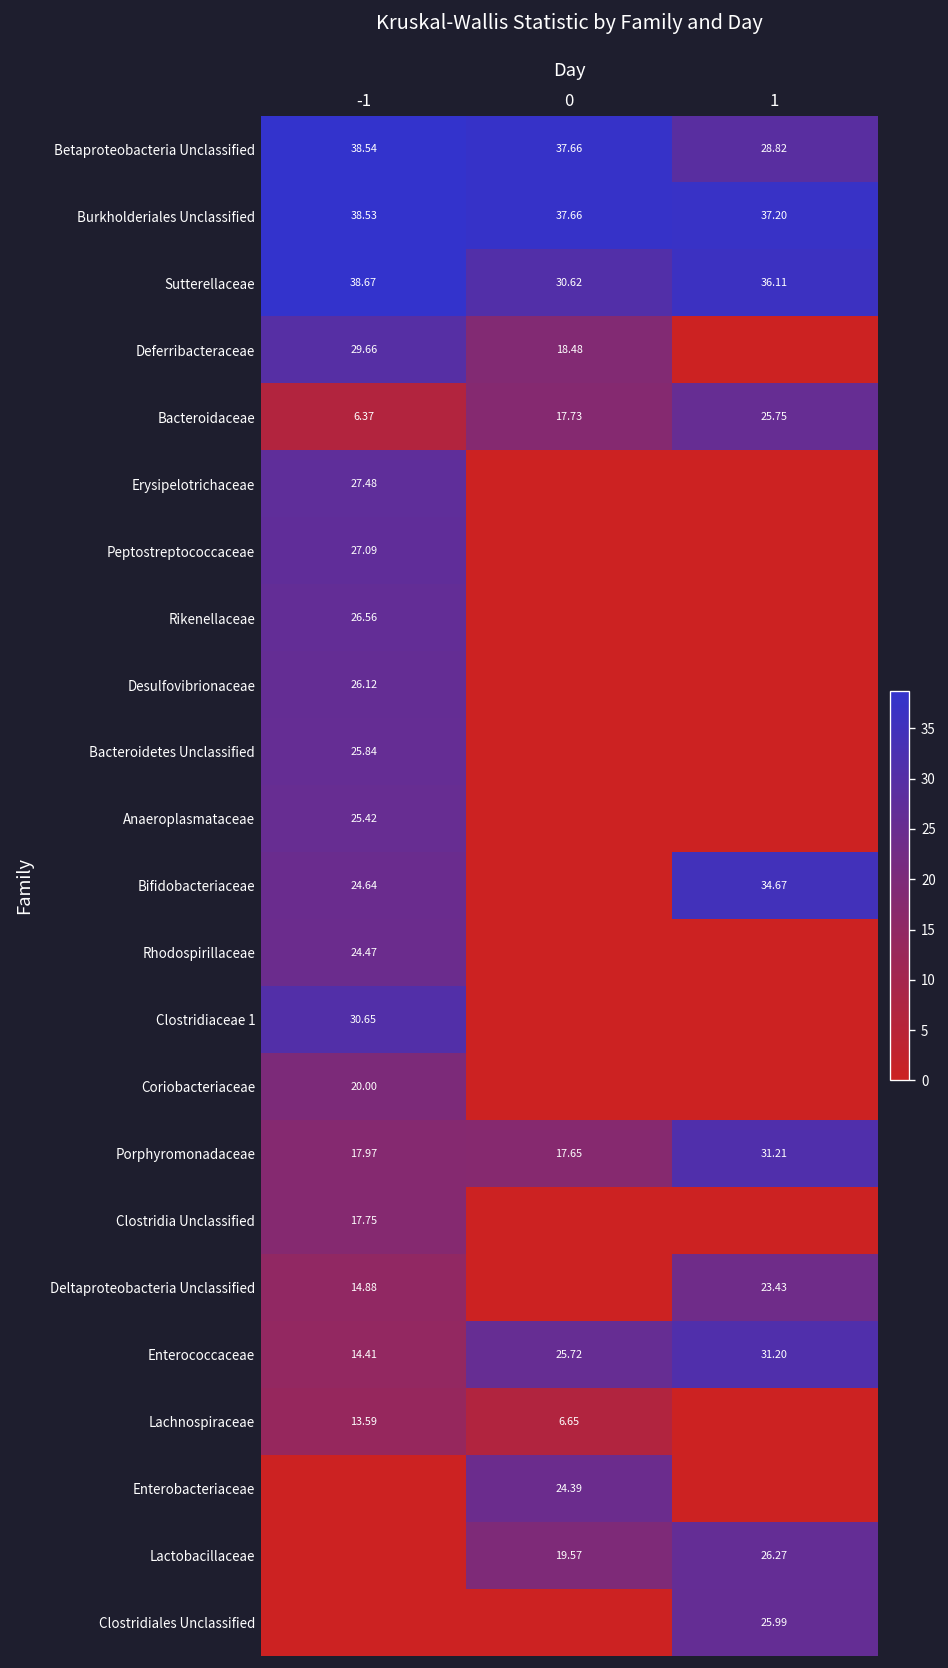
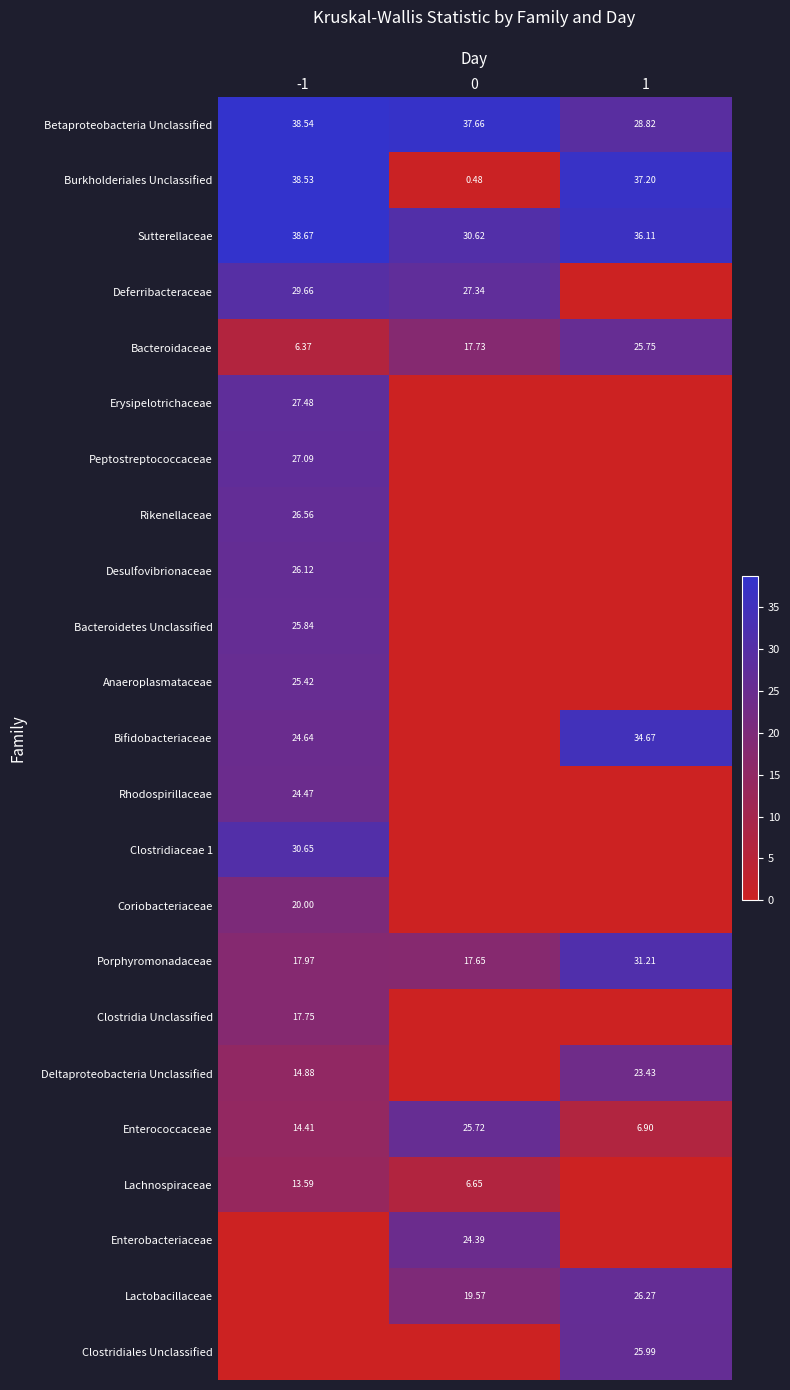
Burkholderiales Unclassified, 0: 37.66 -> 0.48
Deferribacteraceae, 0: 18.48 -> 27.34
Enterococcaceae, 1: 31.20 -> 6.90
